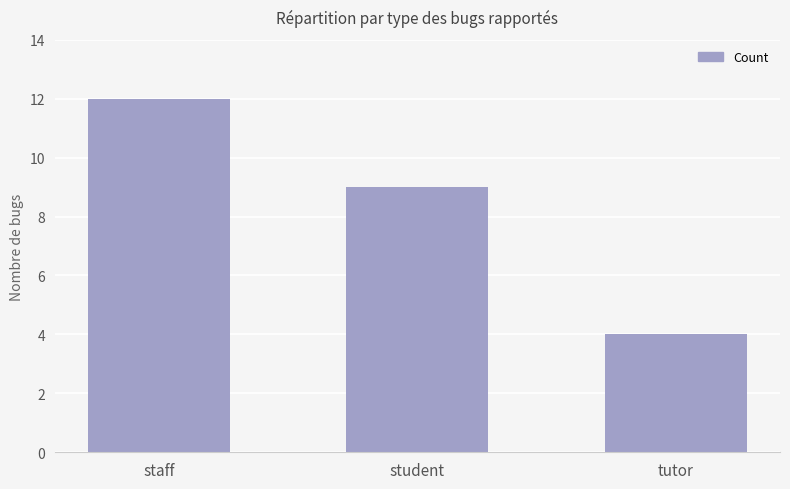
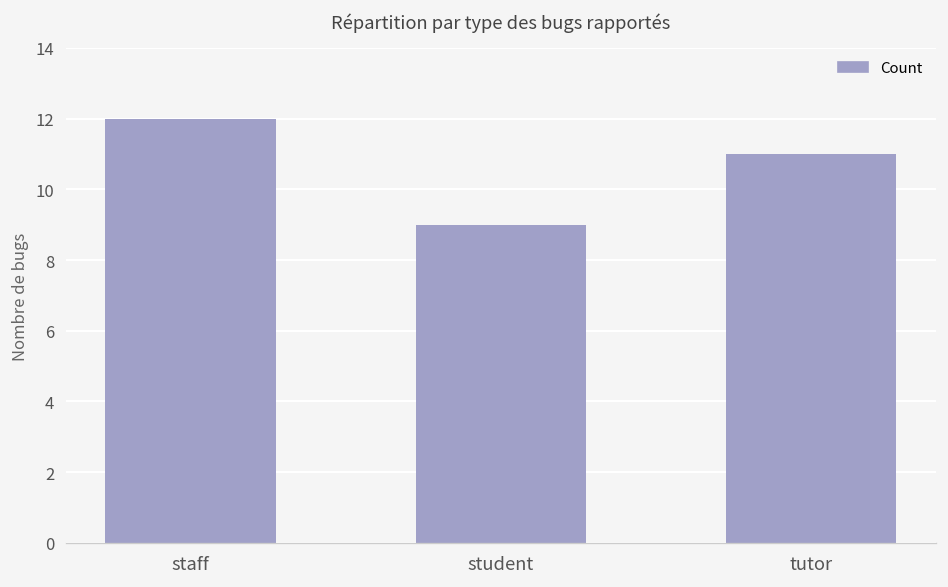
tutor: 4 -> 11
